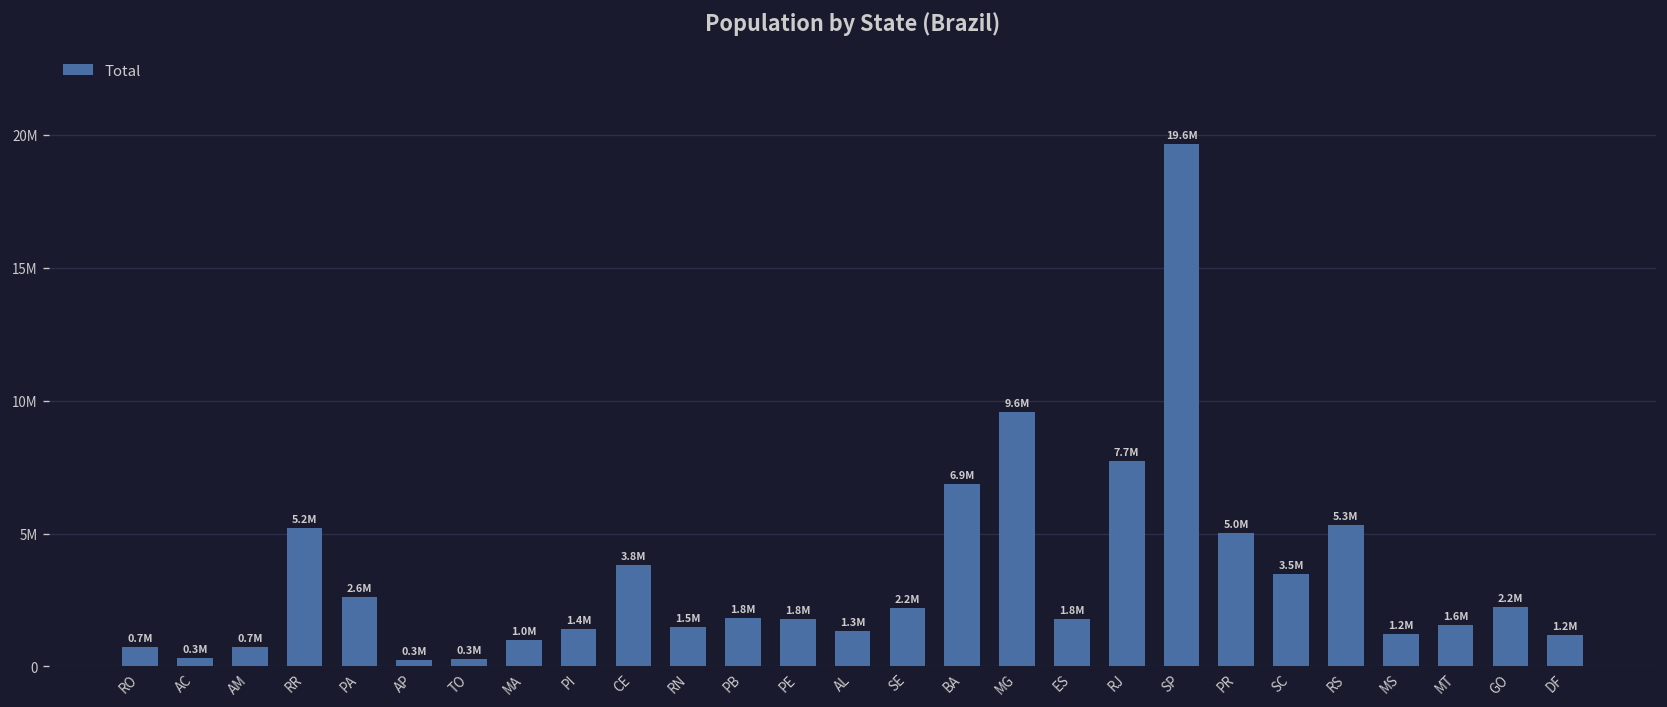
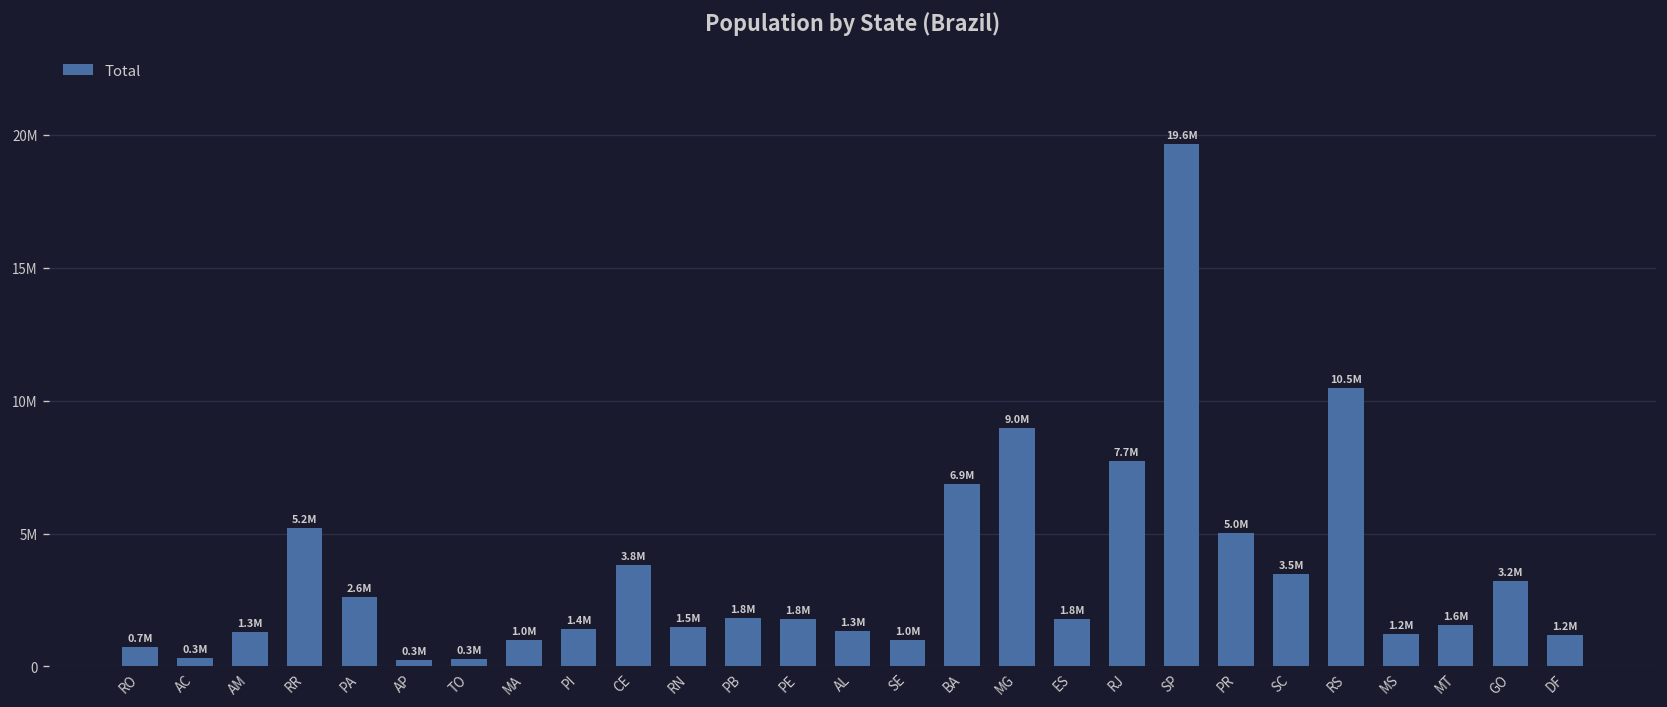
AM: 0.7M -> 1.3M
SE: 2.2M -> 1.0M
MG: 9.6M -> 9.0M
RS: 5.3M -> 10.5M
GO: 2.2M -> 3.2M
